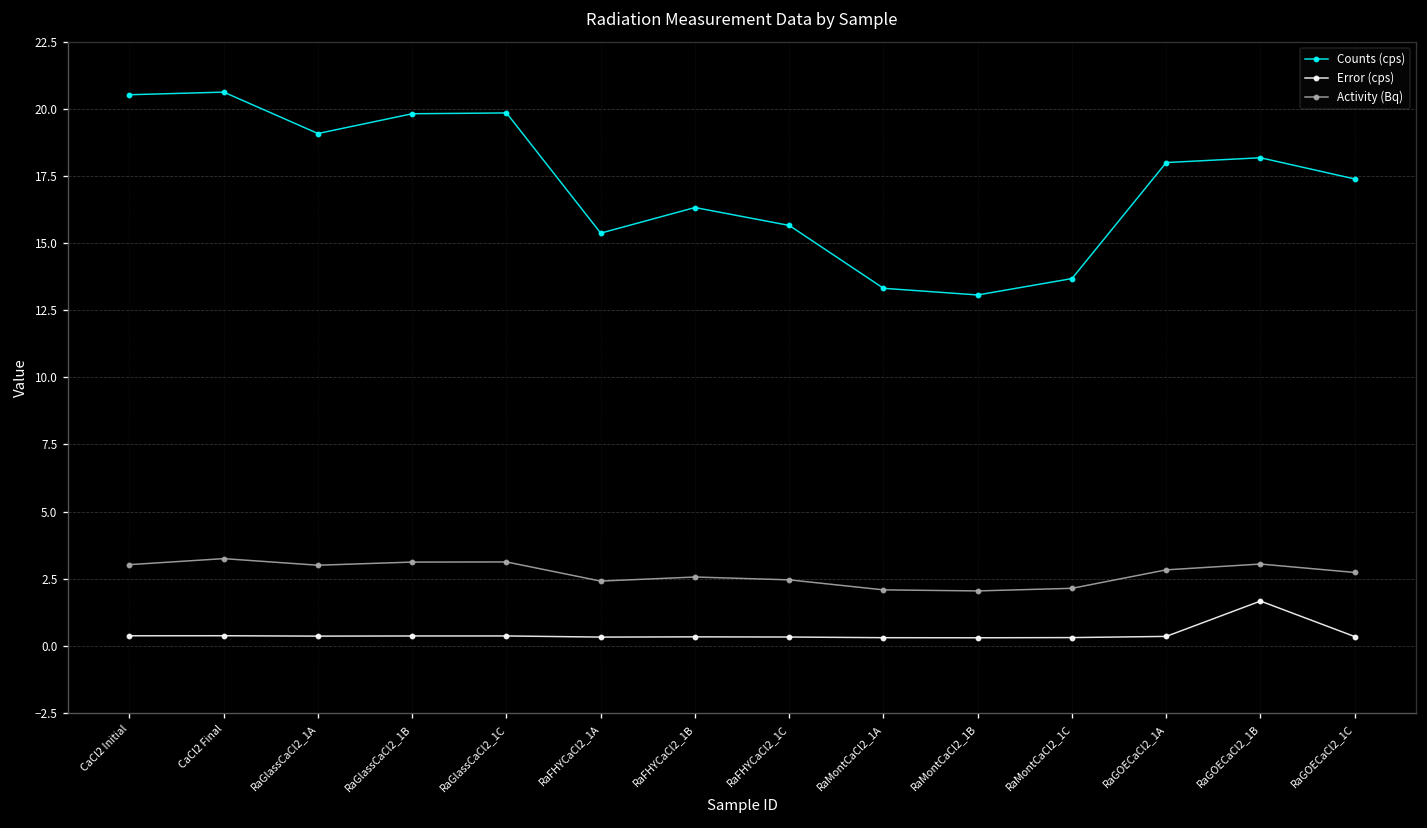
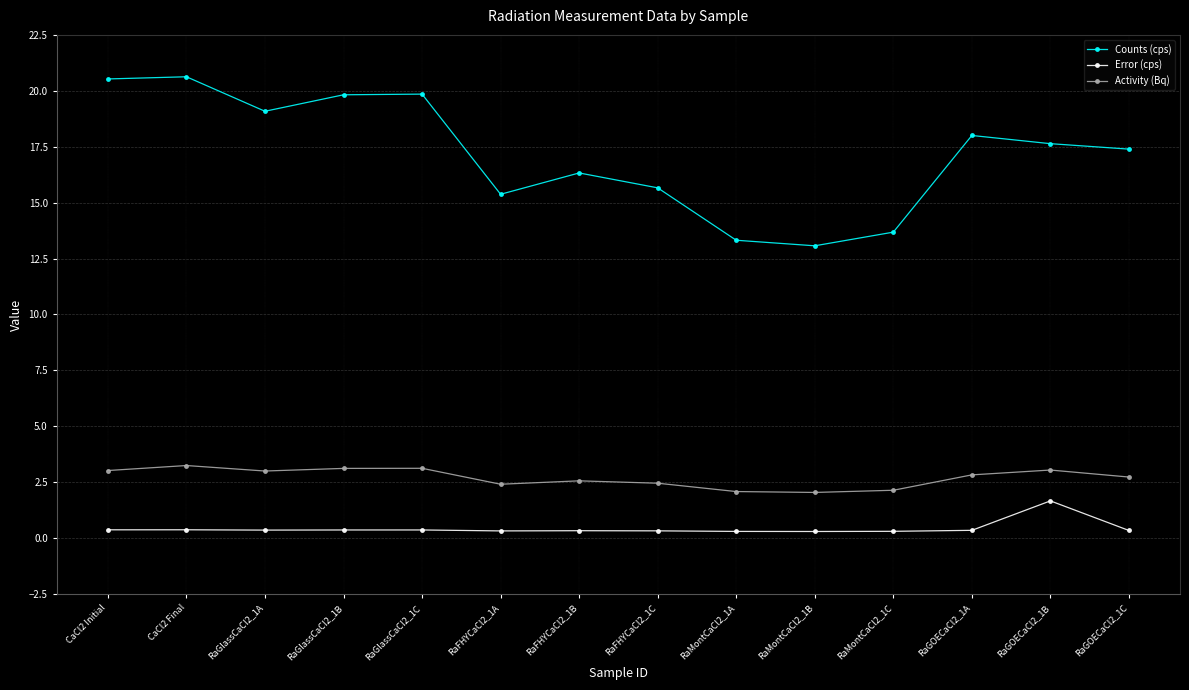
Counts (cps), RaGOECaCl2_1B: 18.2 -> 17.6
